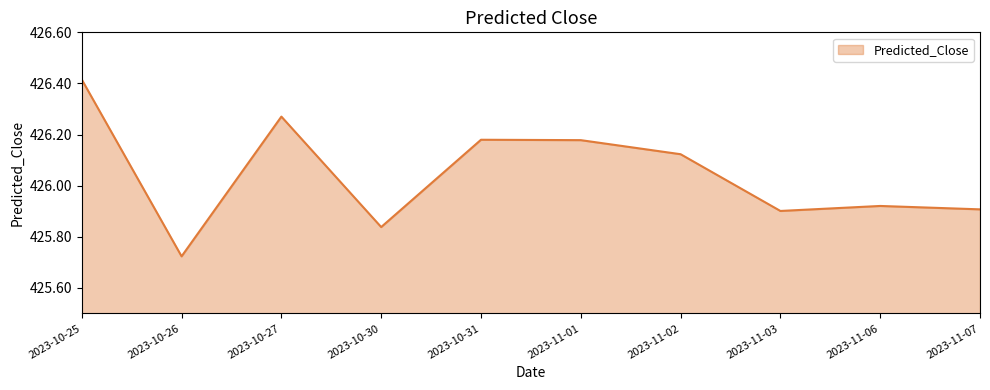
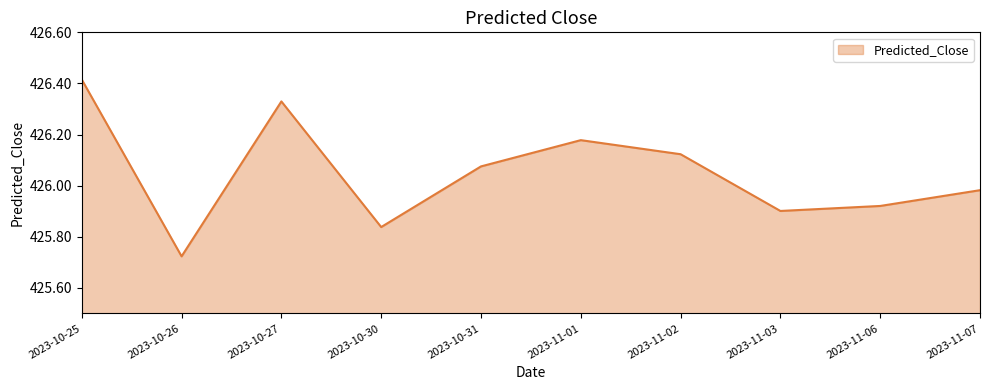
2023-10-27: 426.27 -> 426.33
2023-10-31: 426.18 -> 426.08
2023-11-07: 425.91 -> 425.98
